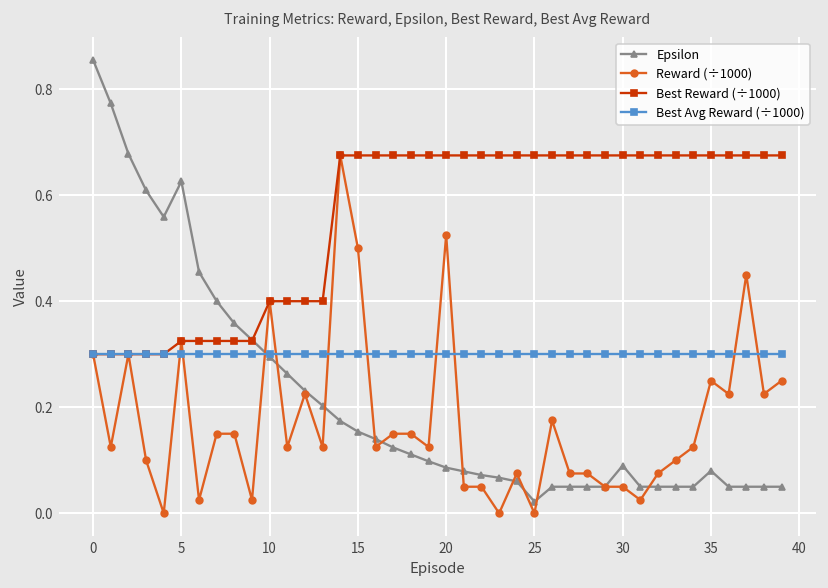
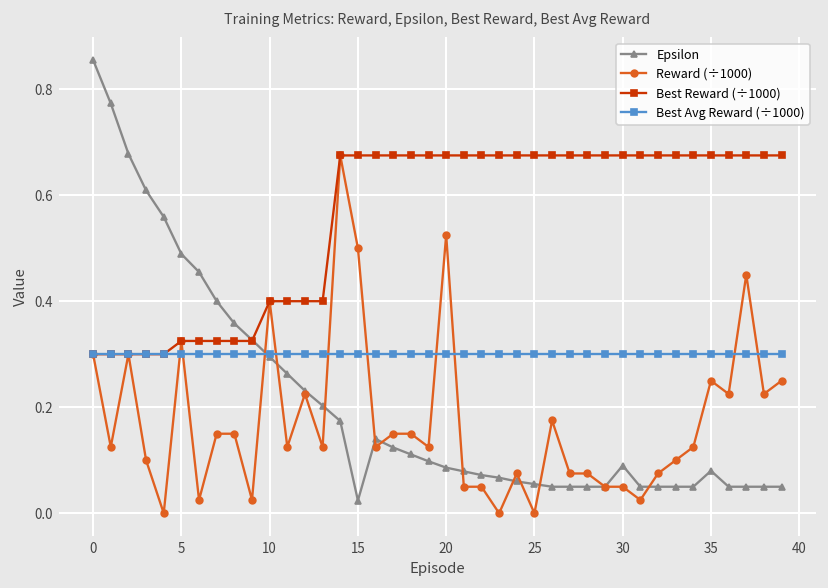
Epsilon, 5: 0.63 -> 0.49
Epsilon, 15: 0.15 -> 0.02
Epsilon, 25: 0.02 -> 0.06
